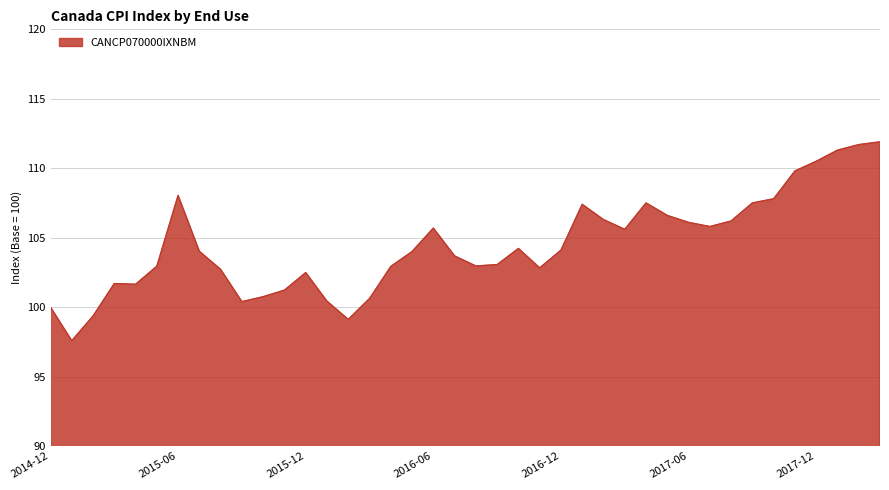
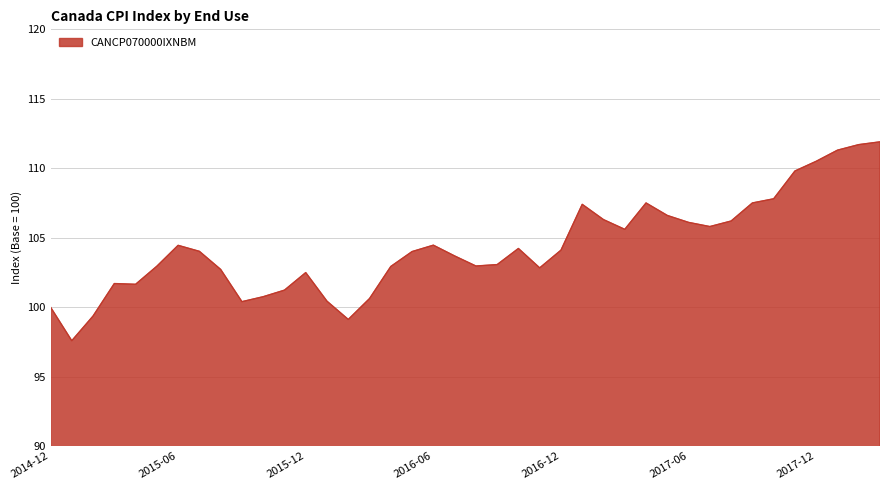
2015-06: 108.0 -> 104.4
2016-06: 105.7 -> 104.5
